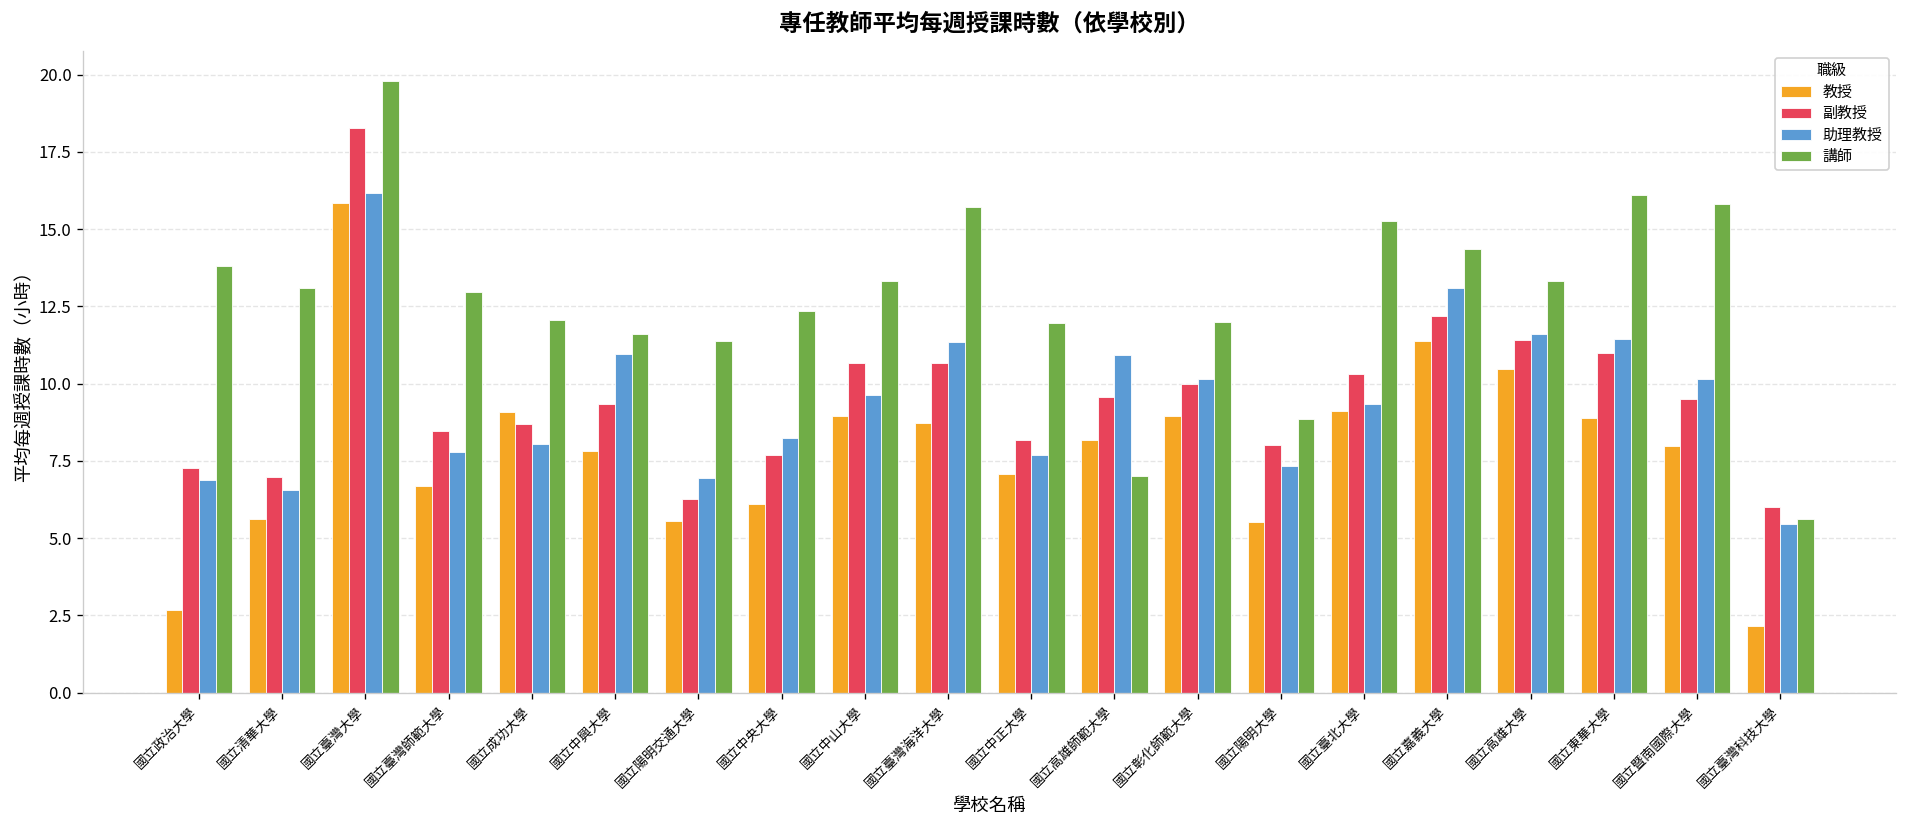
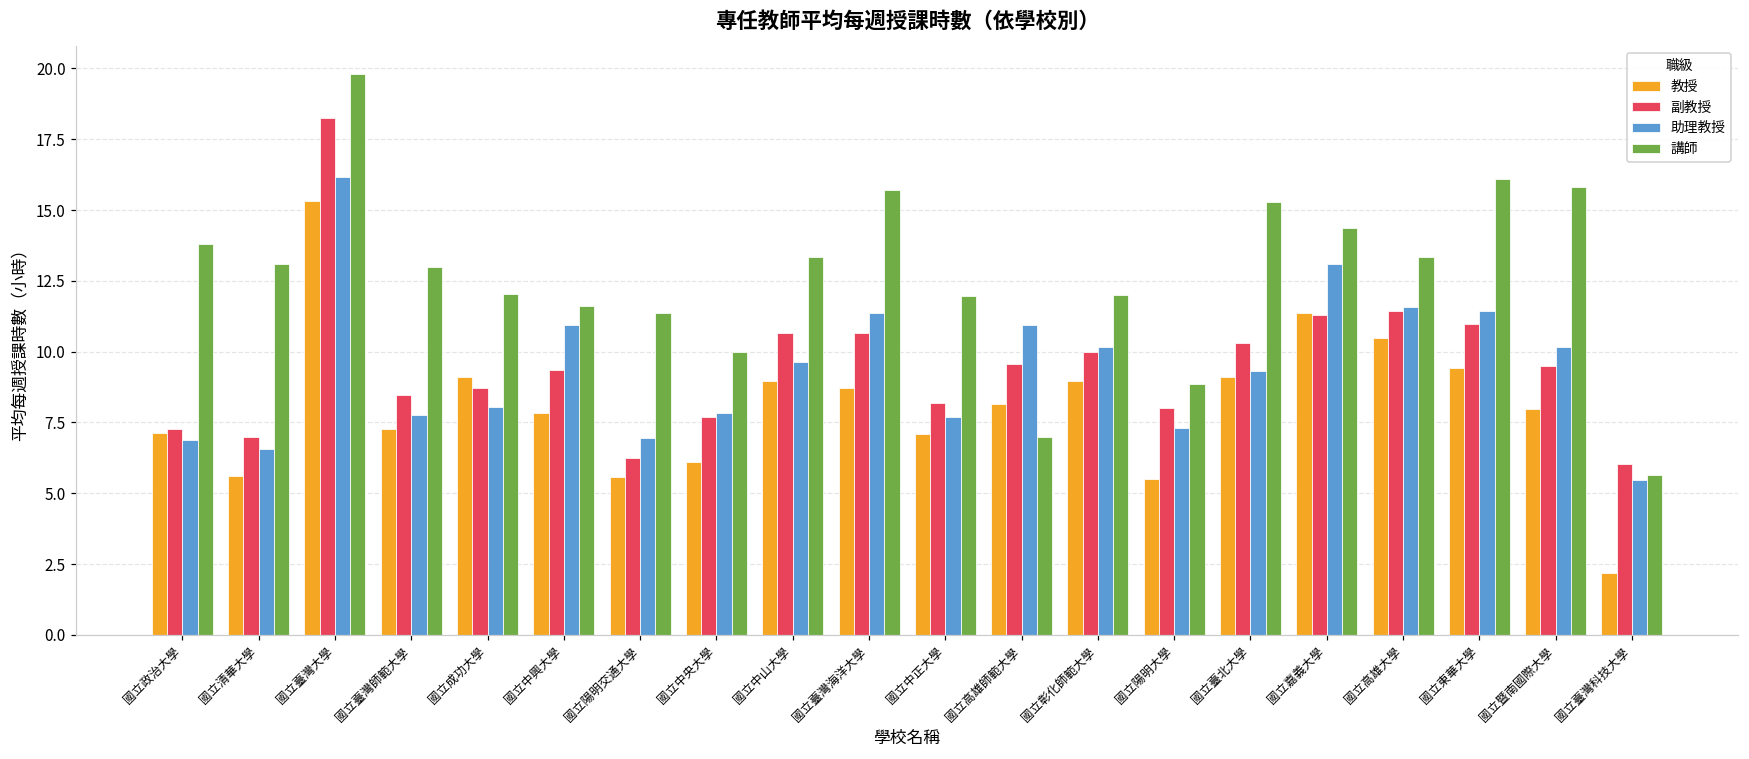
教授, 國立政治大學: 2.7 -> 7.1
教授, 國立臺灣大學: 15.8 -> 15.3
教授, 國立臺灣師範大學: 6.7 -> 7.3
助理教授, 國立中央大學: 8.2 -> 7.8
講師, 國立中央大學: 12.4 -> 10.0
副教授, 國立嘉義大學: 12.2 -> 11.3
教授, 國立東華大學: 8.9 -> 9.4
